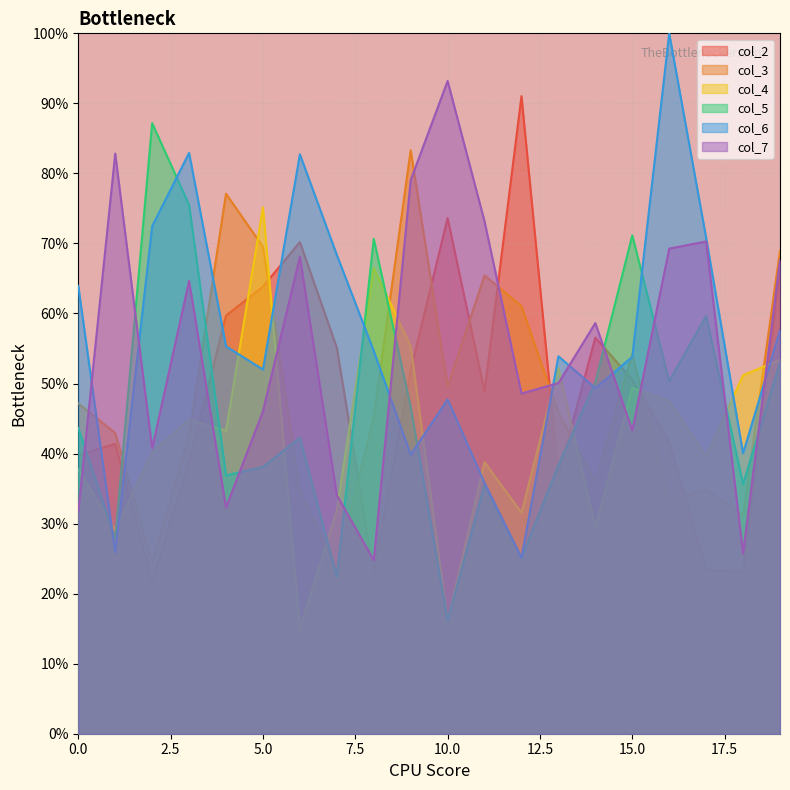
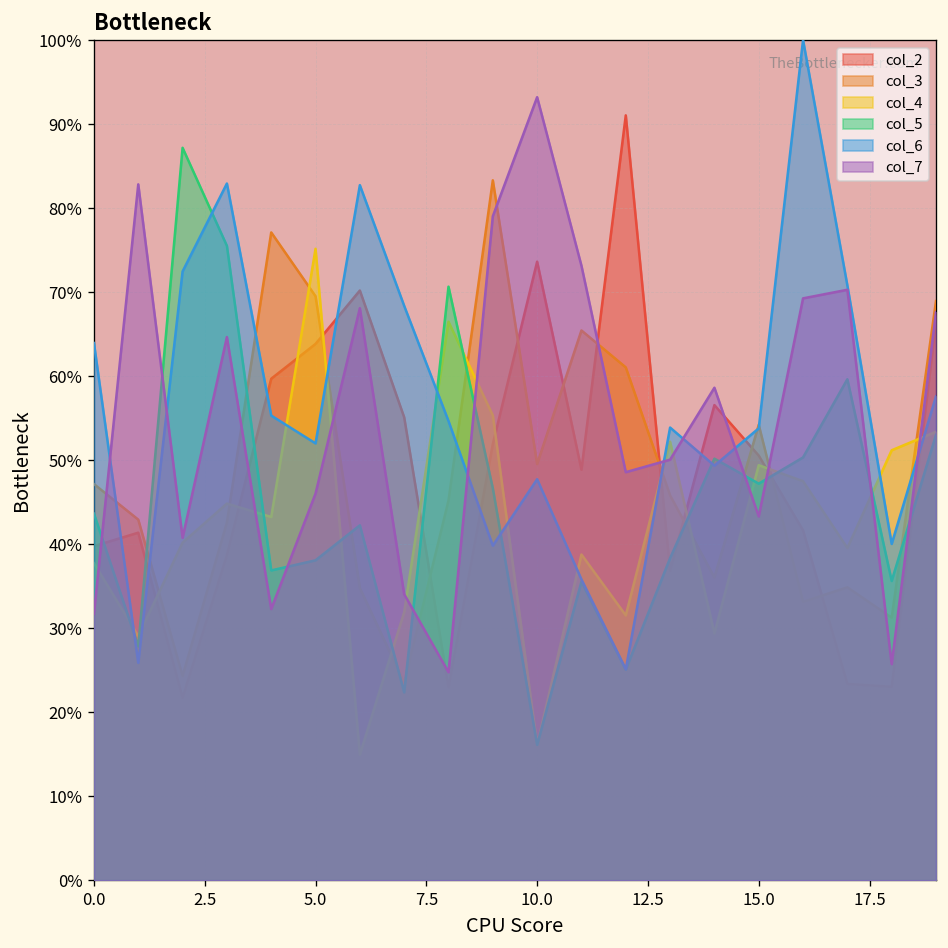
col_5, 15.0: 71% -> 47%
